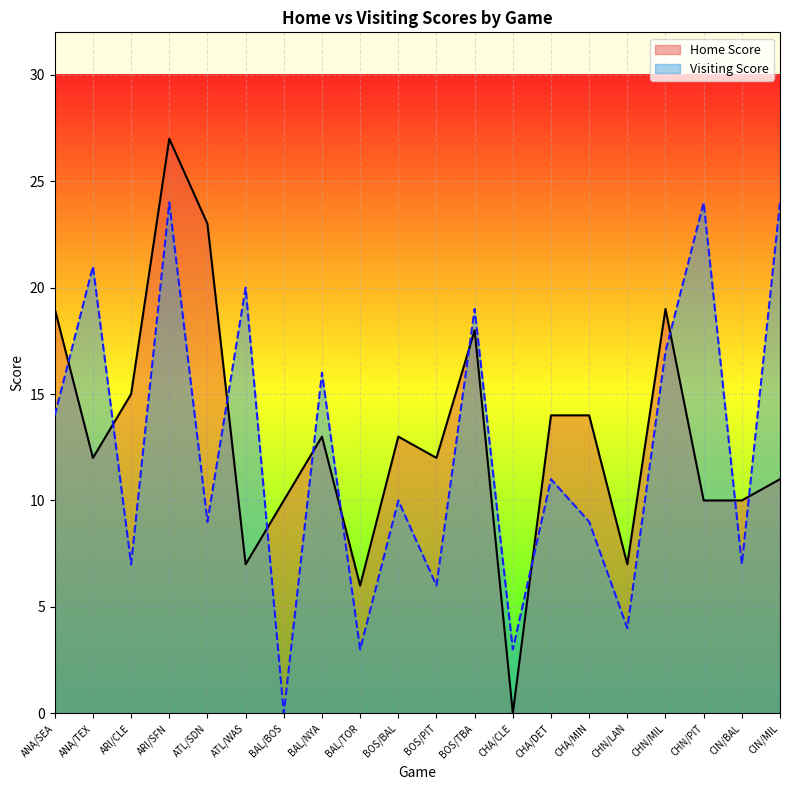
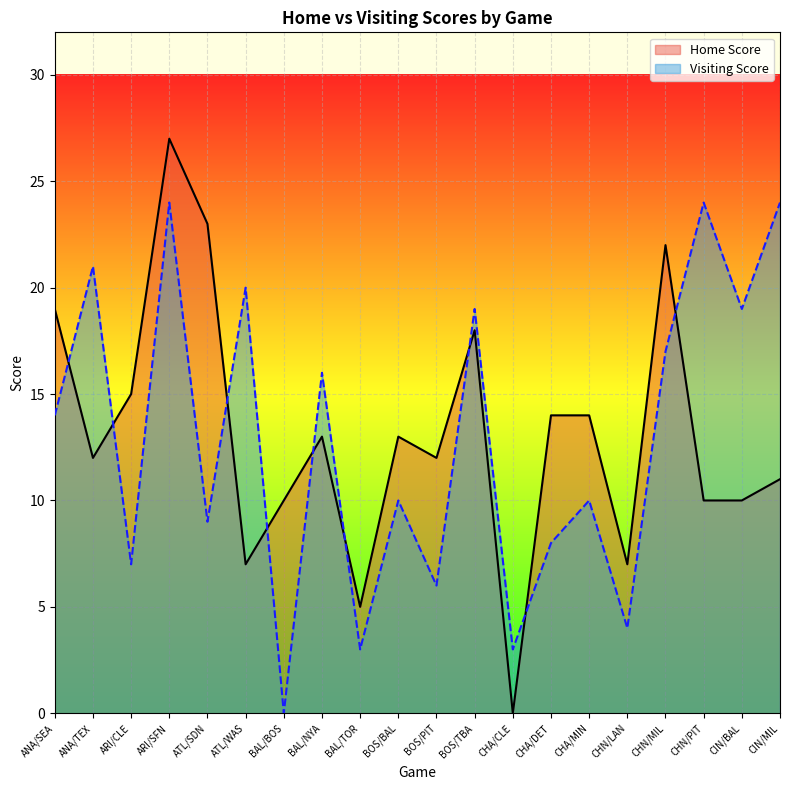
Home Score, BAL/TOR: 6 -> 5
Visiting Score, CHA/DET: 11 -> 8
Visiting Score, CHA/MIN: 9 -> 10
Home Score, CHN/MIL: 19 -> 22
Visiting Score, CIN/BAL: 7 -> 19
